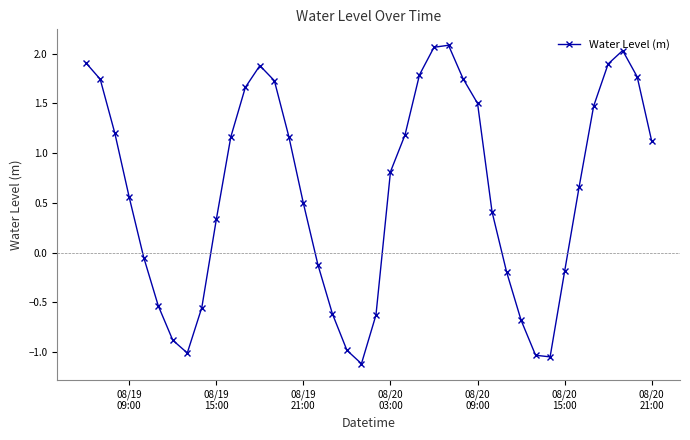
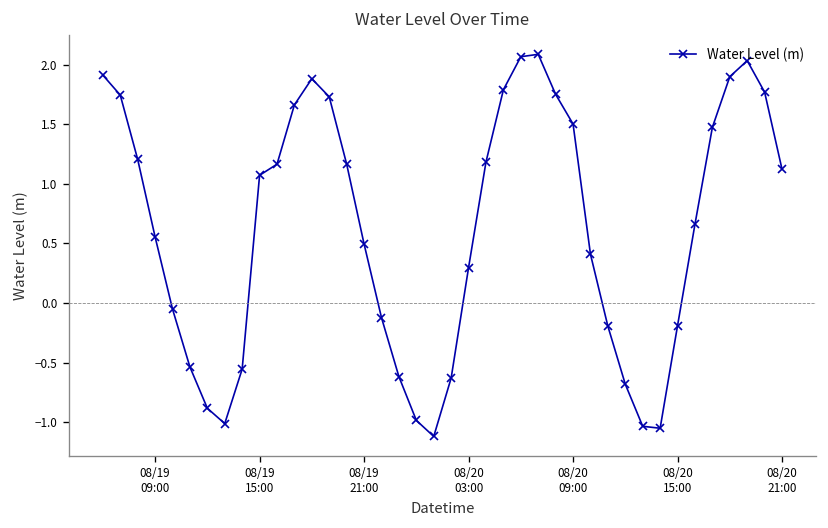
08/19 15:00: 0.3 -> 1.1
08/20 03:00: 0.8 -> 0.3
